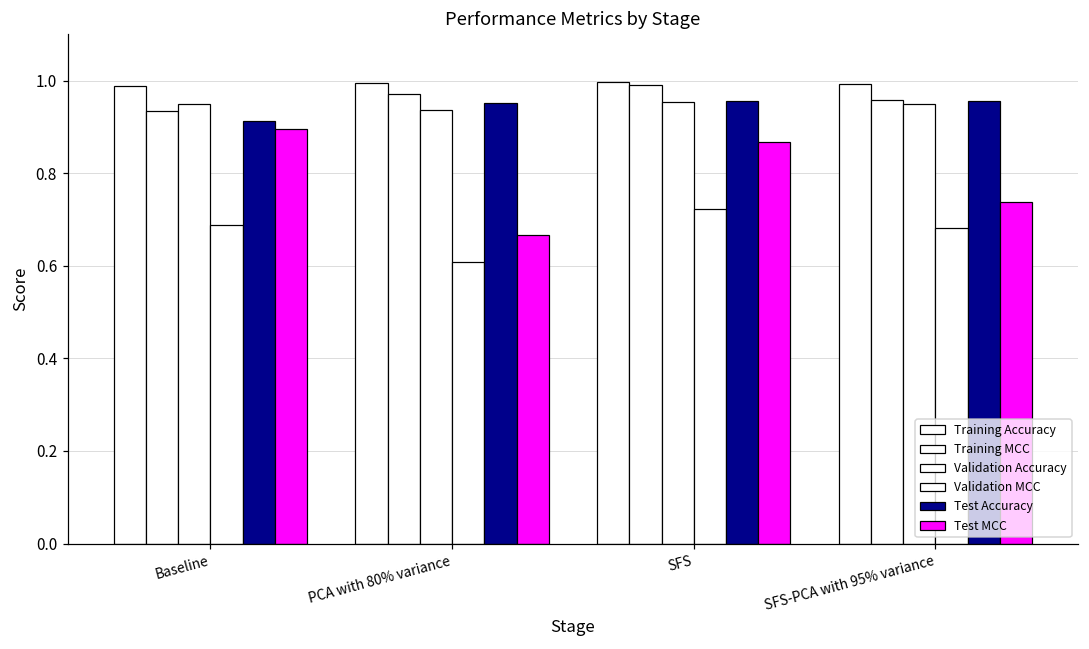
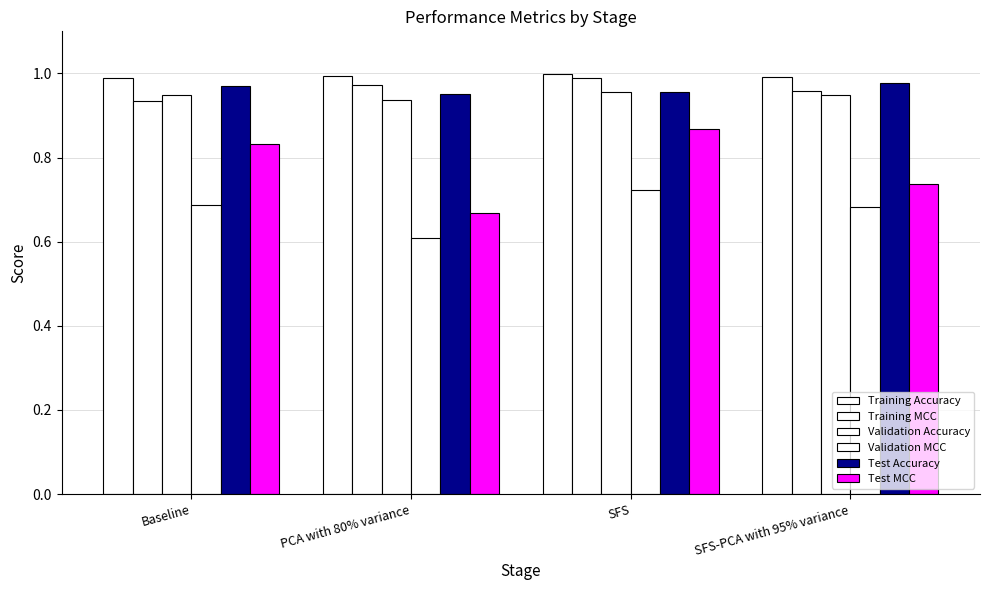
Test Accuracy, Baseline: 0.91 -> 0.97
Test MCC, Baseline: 0.90 -> 0.83
Test Accuracy, SFS-PCA with 95% variance: 0.96 -> 0.98
